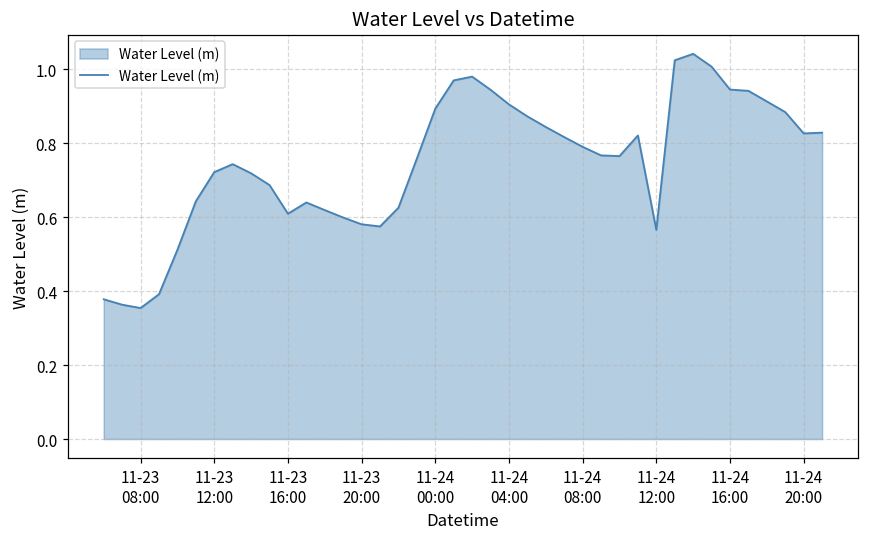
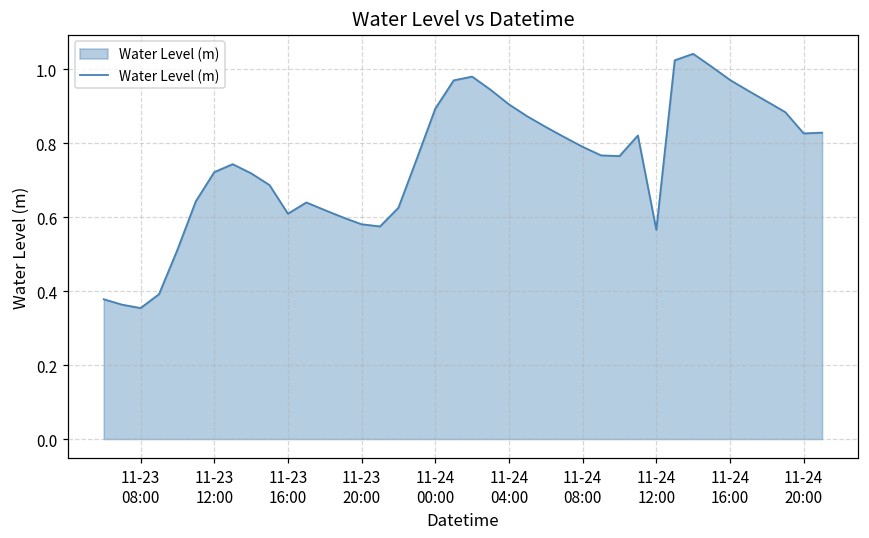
11-24 16:00: 0.95 -> 0.97
